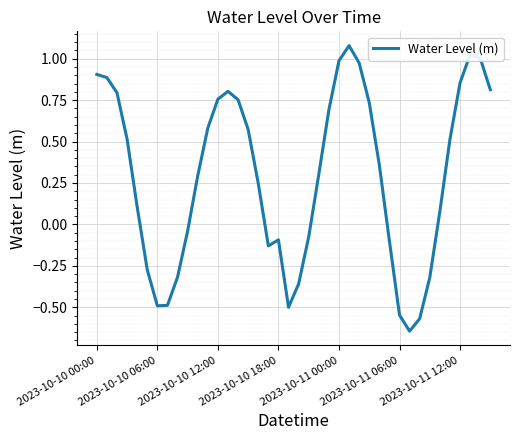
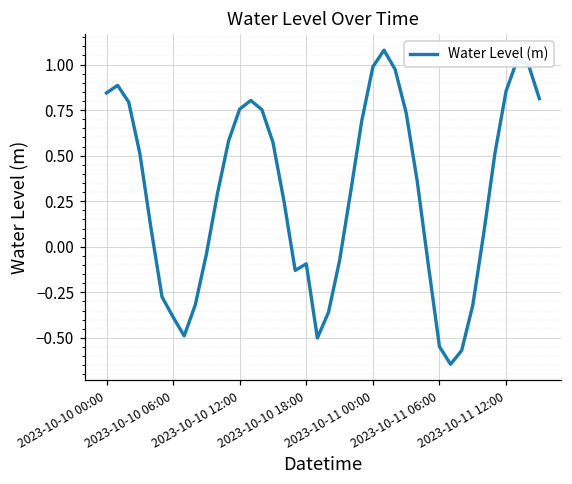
2023-10-10 00:00: 0.90 -> 0.84
2023-10-10 06:00: -0.49 -> -0.39
